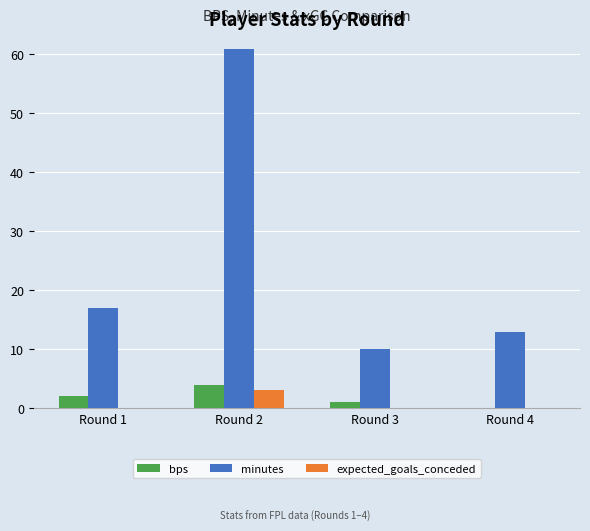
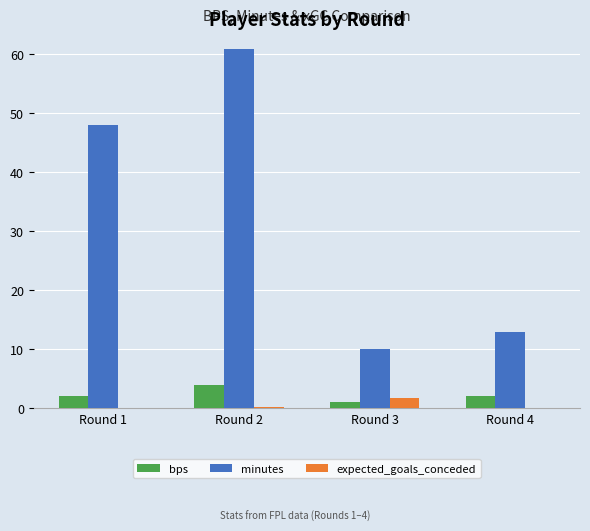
minutes, Round 1: 17 -> 48
expected_goals_conceded, Round 2: 3 -> 0
expected_goals_conceded, Round 3: 0 -> 2
bps, Round 4: 0 -> 2
